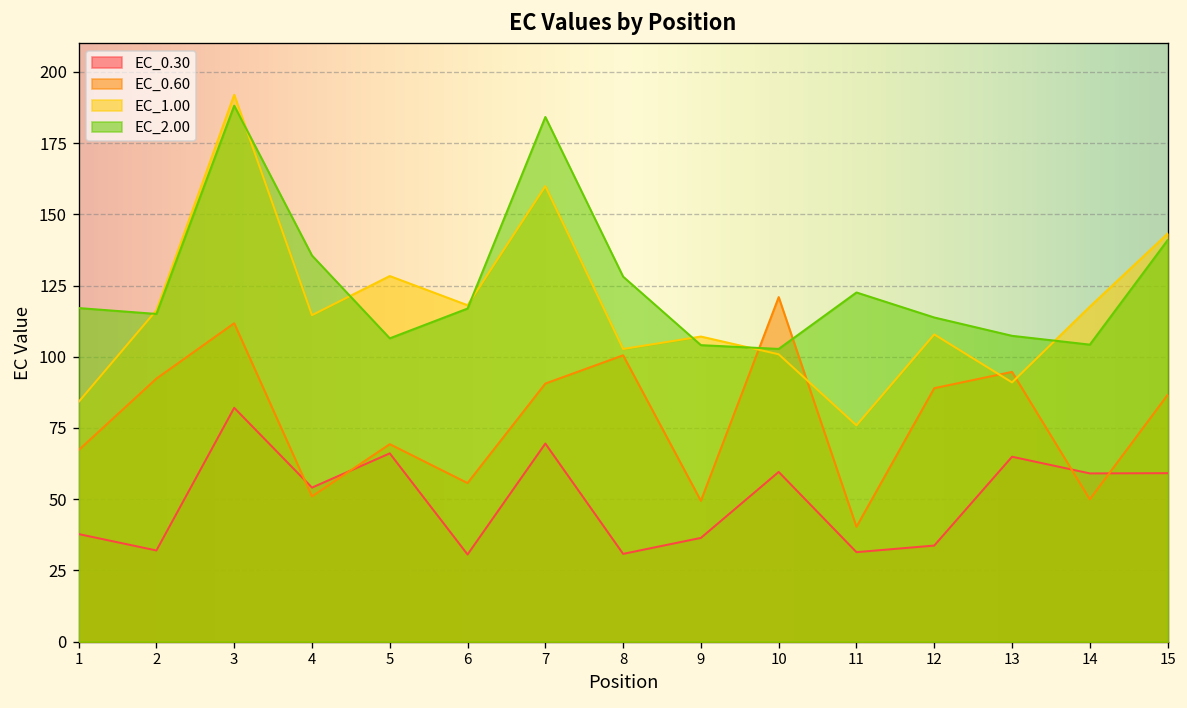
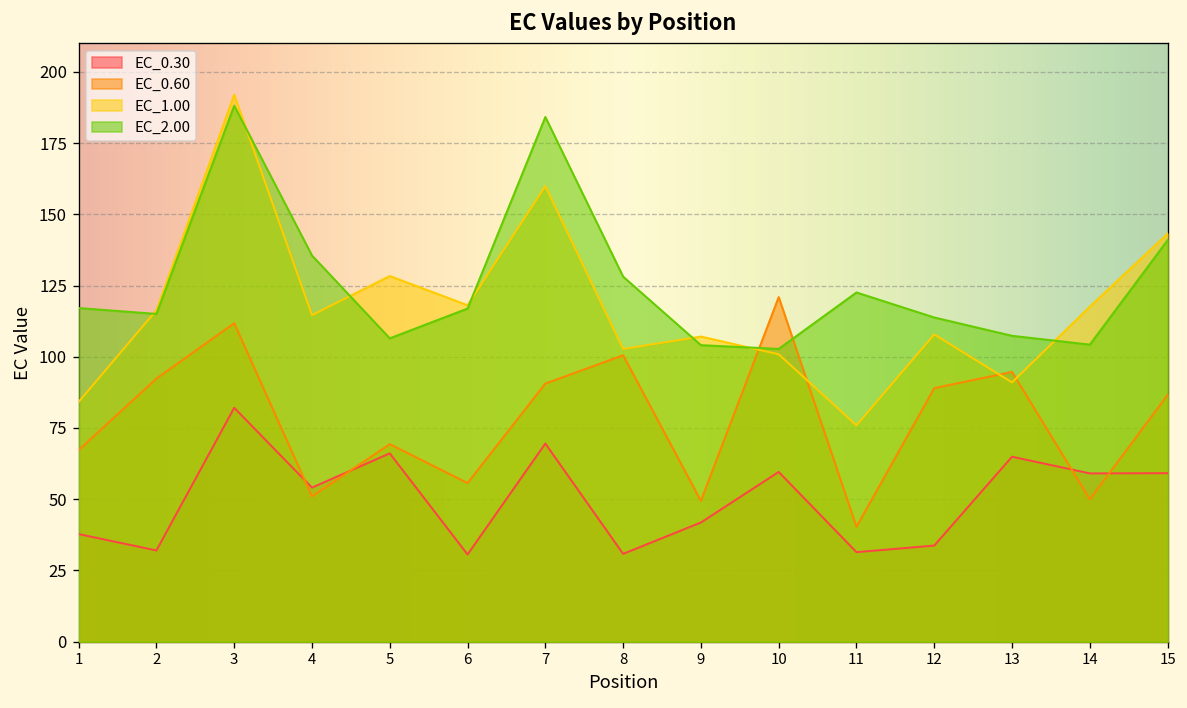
EC_0.30, 9: 36 -> 42
